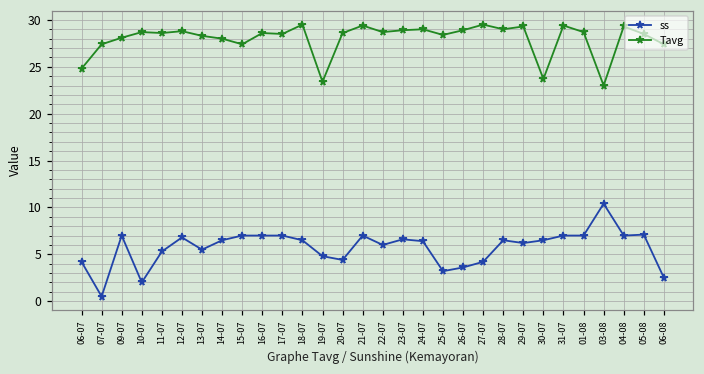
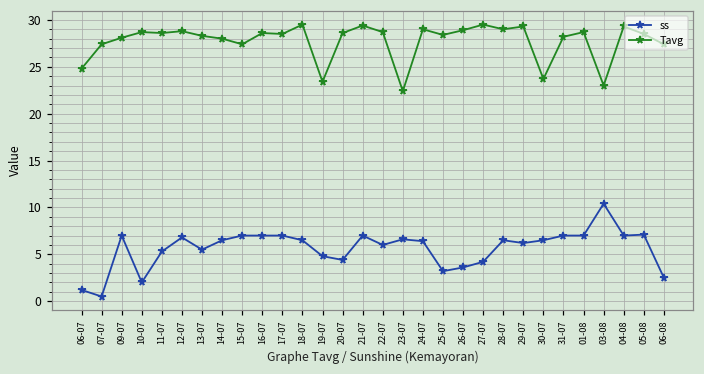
ss, 06-07: 4 -> 1
Tavg, 23-07: 29 -> 22
Tavg, 31-07: 29 -> 28
